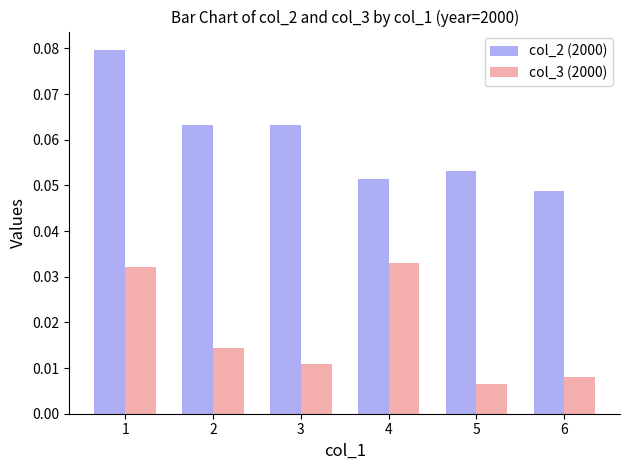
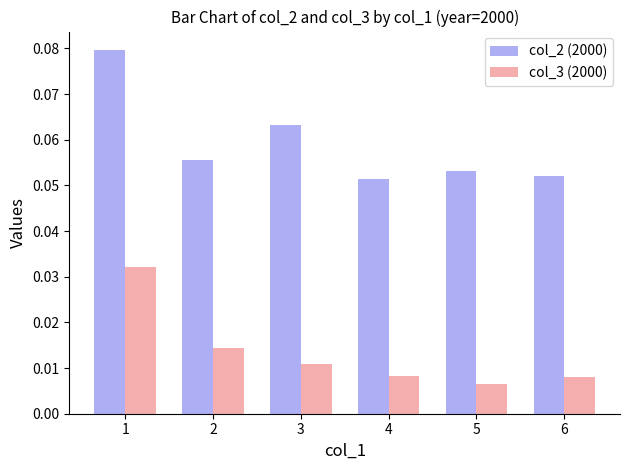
col_2 (2000), 2: 0.063 -> 0.056
col_3 (2000), 4: 0.033 -> 0.008
col_2 (2000), 6: 0.049 -> 0.052
